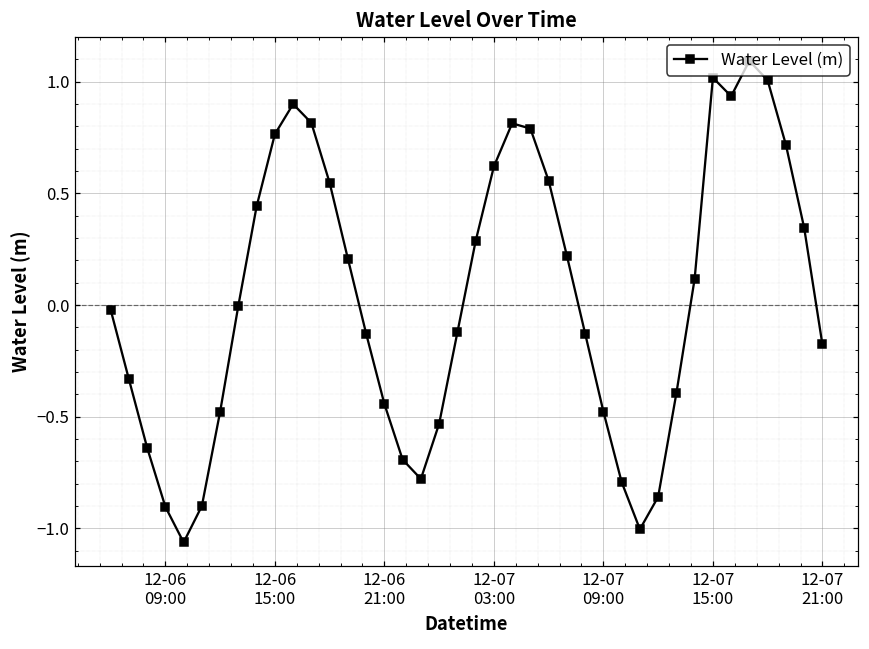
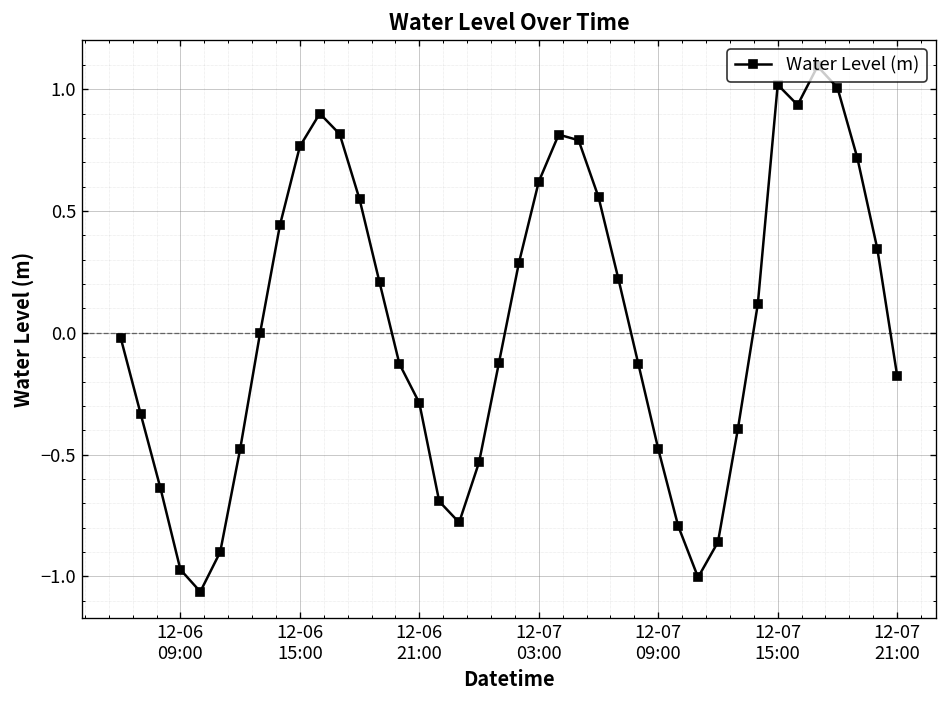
12-06 09:00: -0.90 -> -0.97
12-06 21:00: -0.44 -> -0.29
